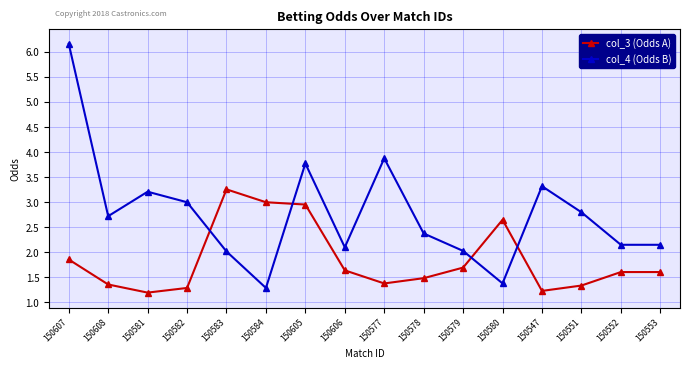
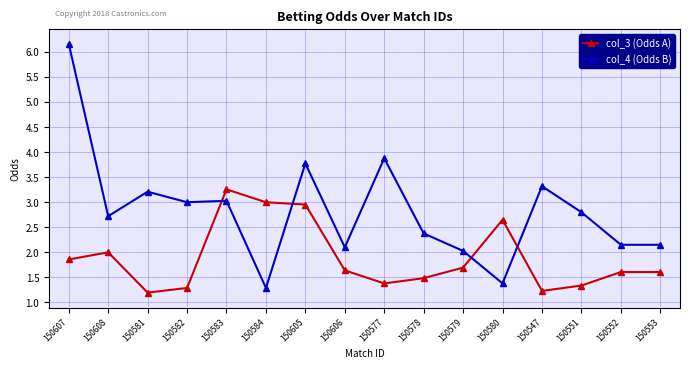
col_3 (Odds A), 150608: 1.4 -> 2.0
col_4 (Odds B), 150583: 2.0 -> 3.0
